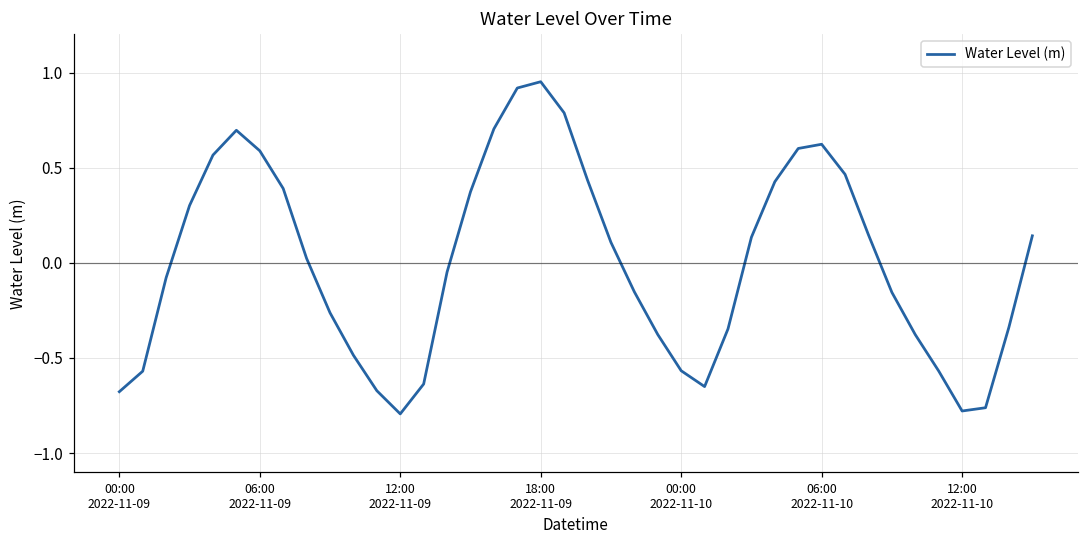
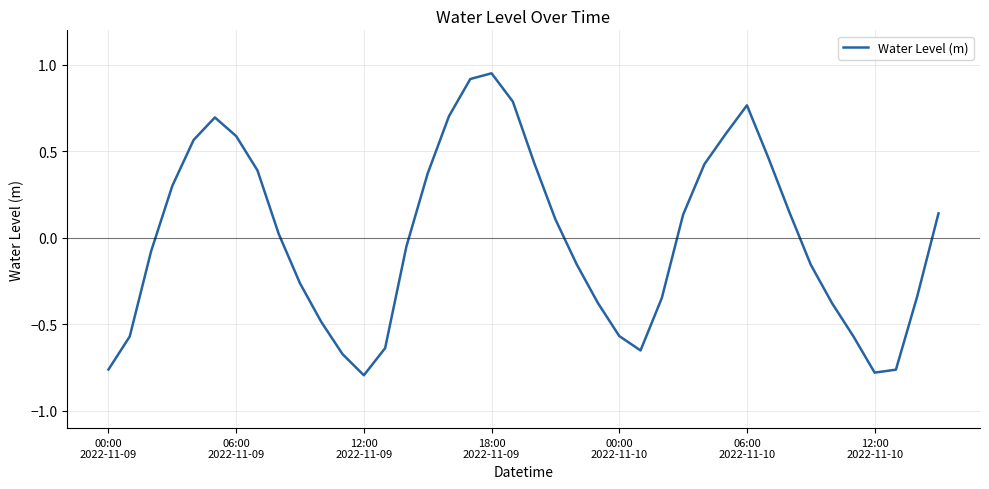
00:00 2022-11-09: -0.68 -> -0.76
06:00 2022-11-10: 0.62 -> 0.77
